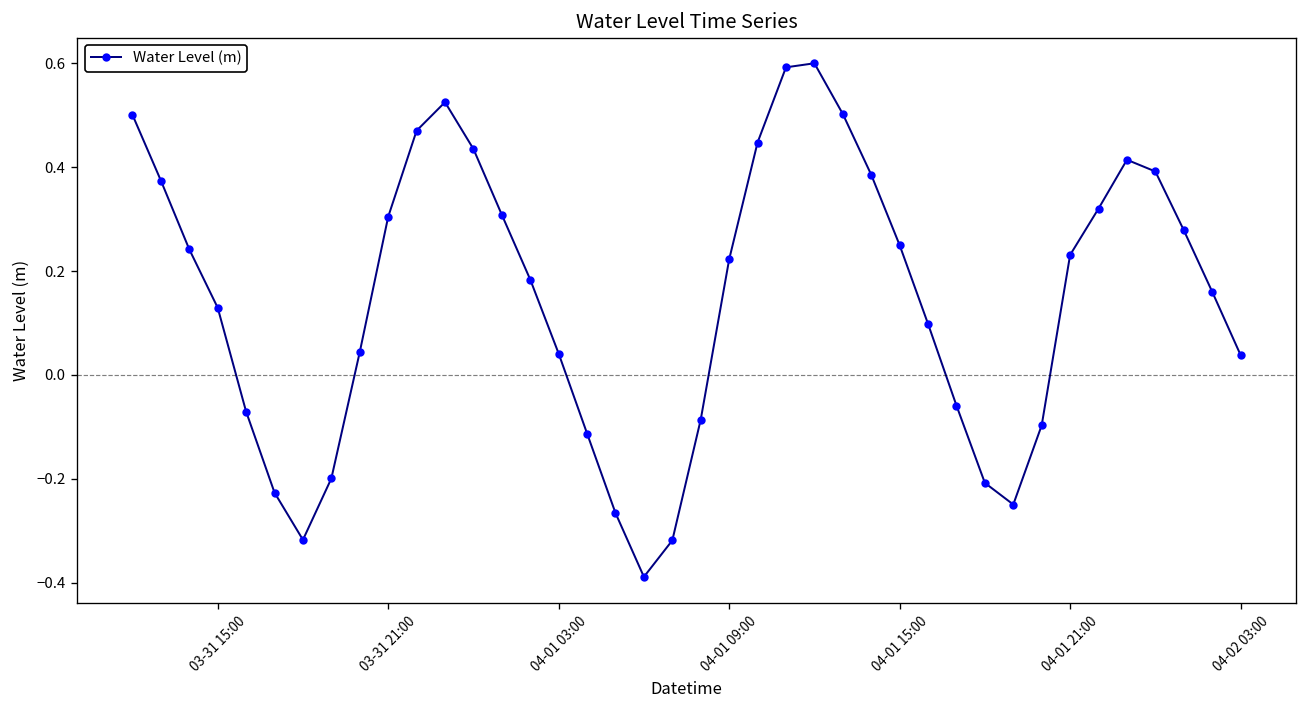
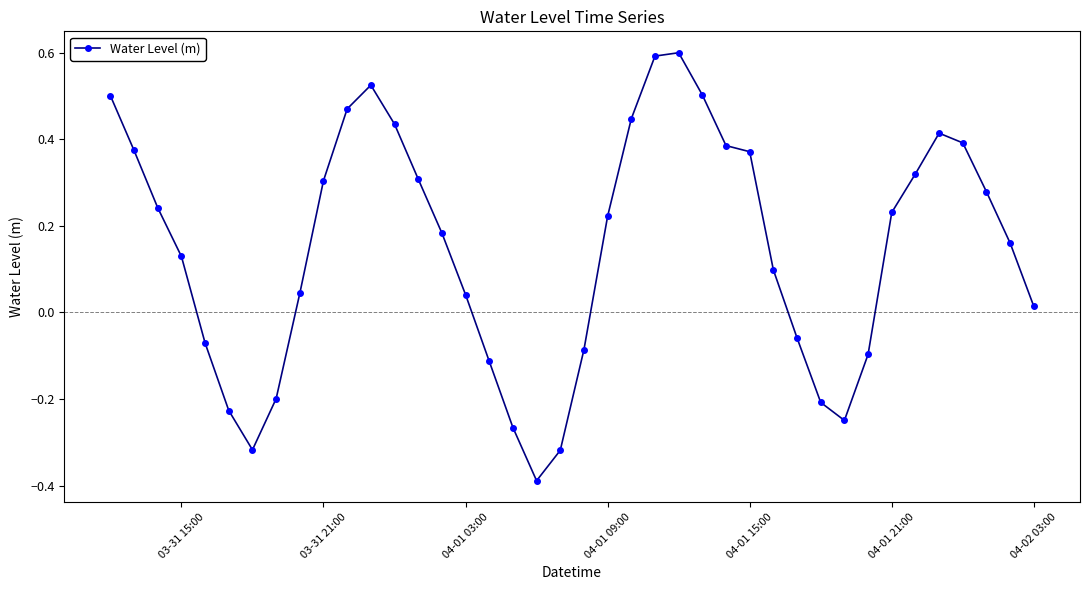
04-01 15:00: 0.25 -> 0.37
04-02 03:00: 0.04 -> 0.01
